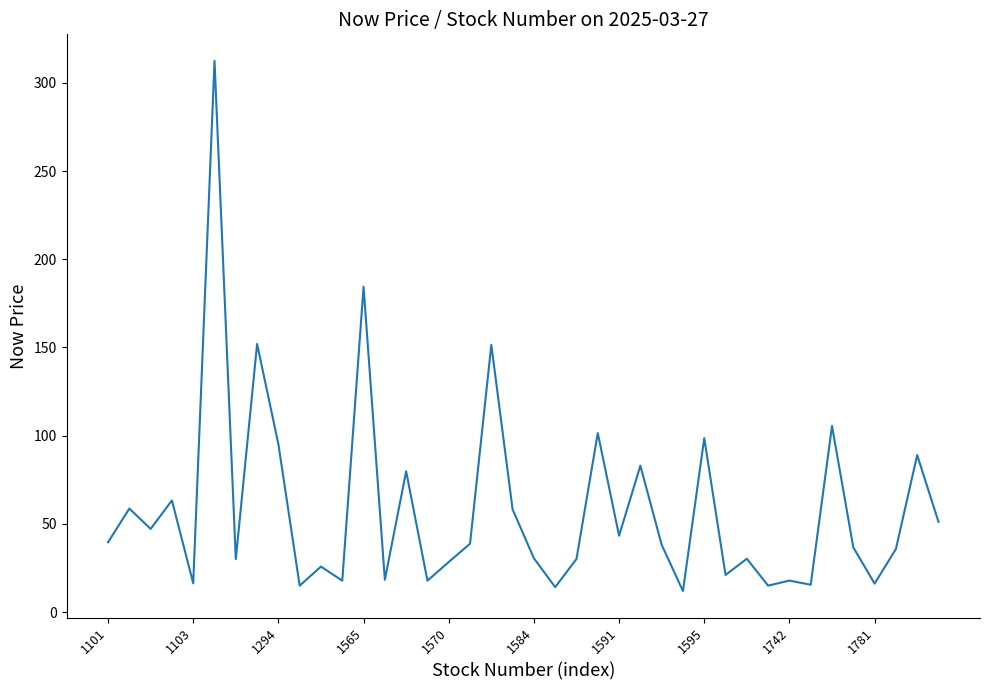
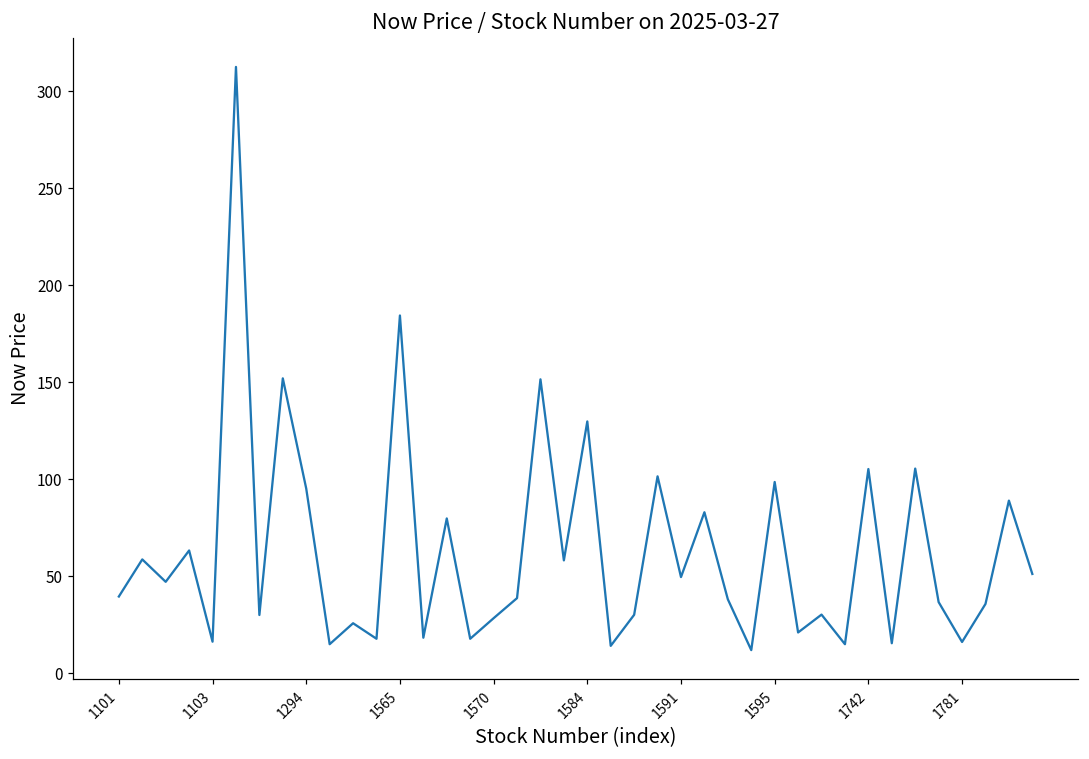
1584: 31 -> 130
1591: 43 -> 50
1742: 18 -> 105
